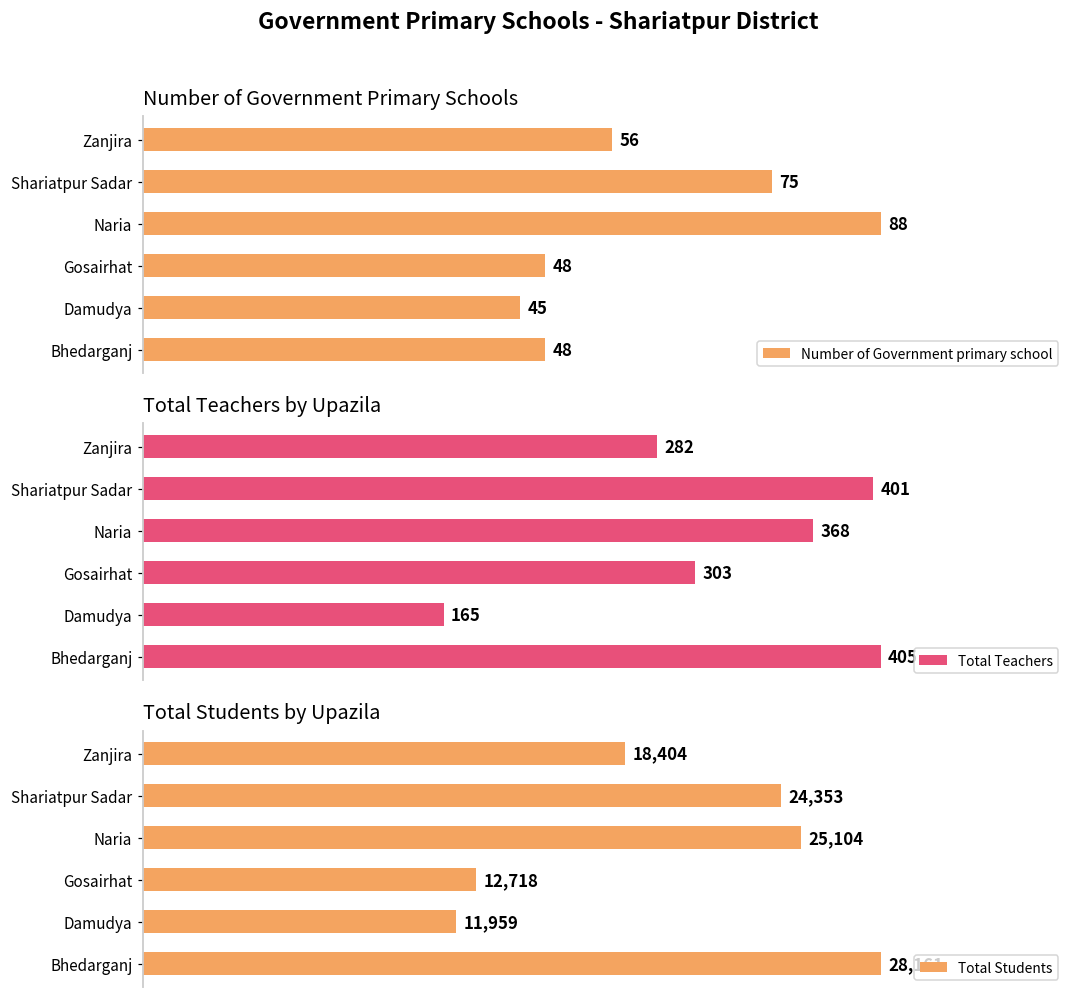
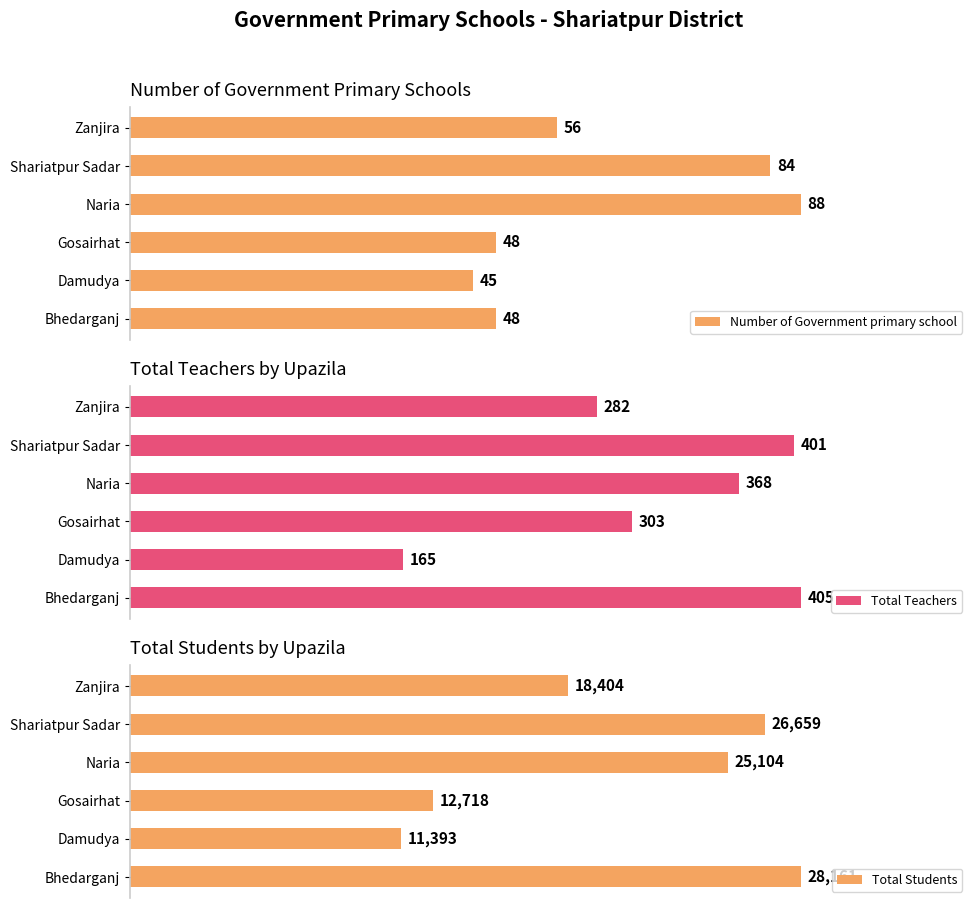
Number of Government Primary Schools, Shariatpur Sadar: 75 -> 84
Total Students by Upazila, Shariatpur Sadar: 24,353 -> 26,659
Total Students by Upazila, Damudya: 11,959 -> 11,393
